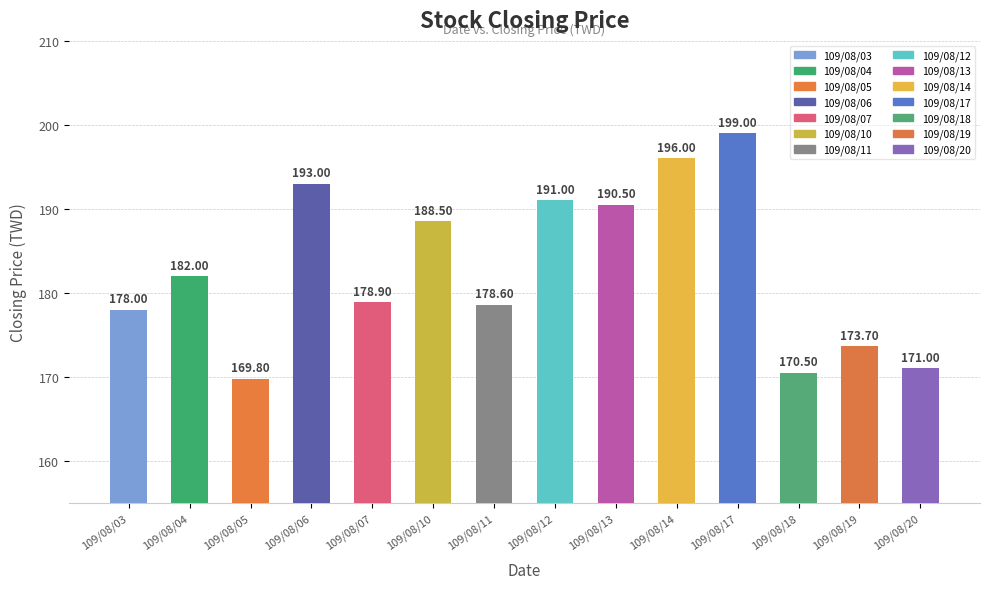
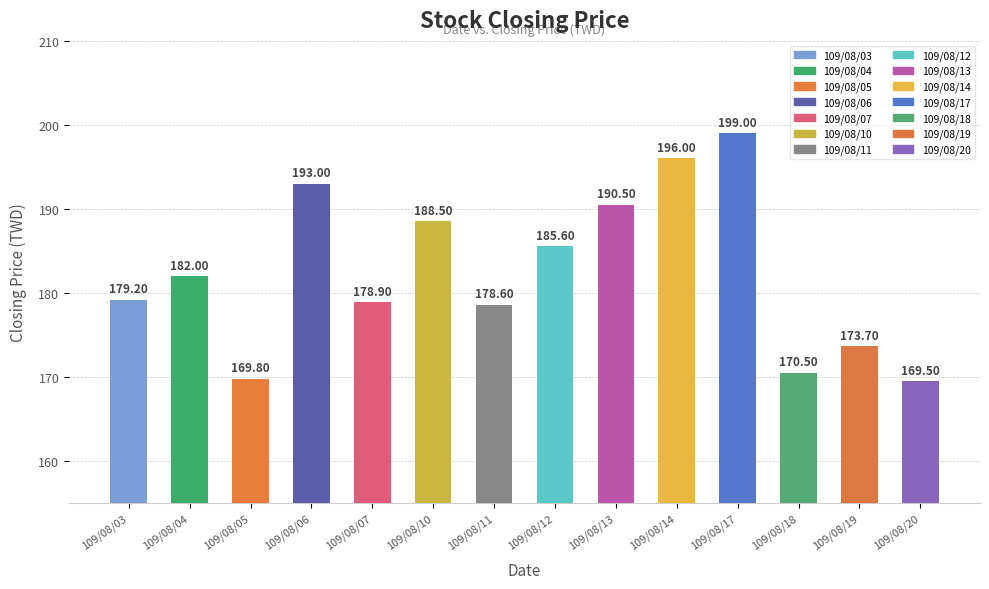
109/08/03: 178.00 -> 179.20
109/08/12: 191.00 -> 185.60
109/08/20: 171.00 -> 169.50
